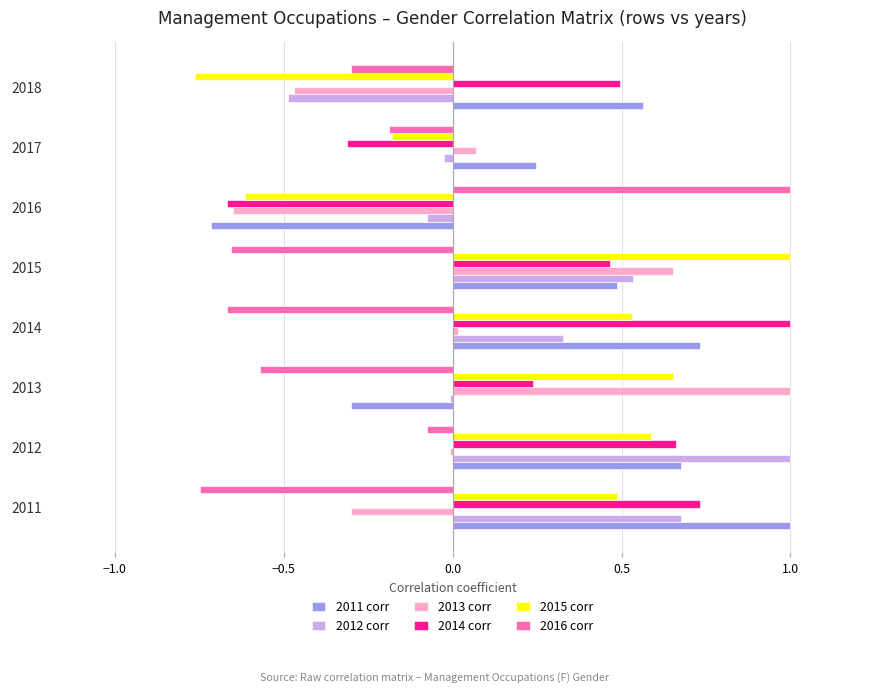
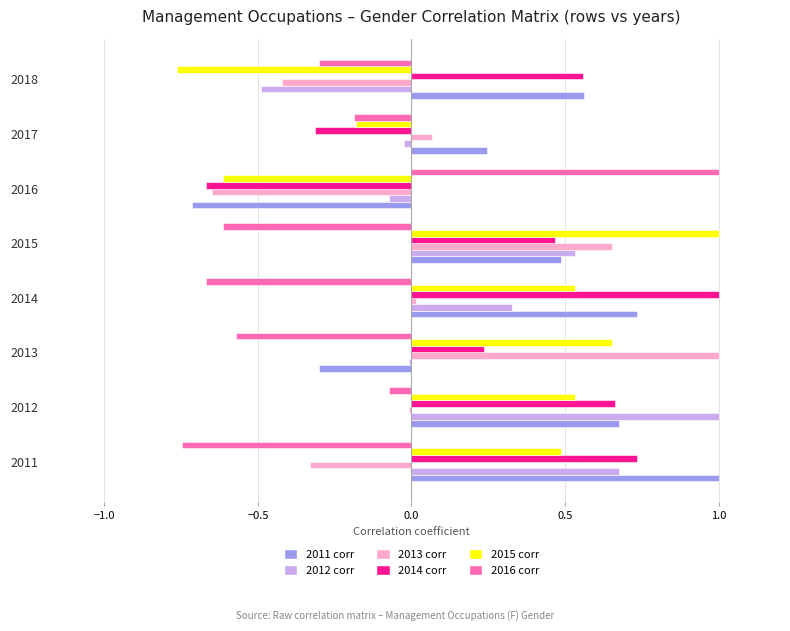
2014 corr, 2018: 0.50 -> 0.56
2013 corr, 2018: -0.47 -> -0.42
2016 corr, 2015: -0.65 -> -0.61
2015 corr, 2012: 0.59 -> 0.53
2013 corr, 2011: -0.30 -> -0.33
